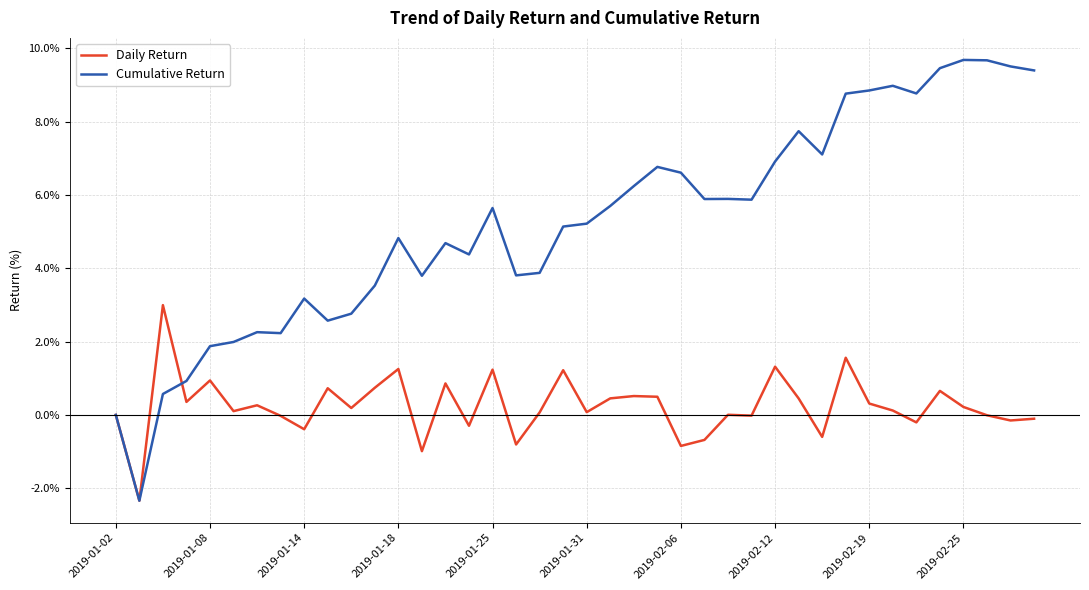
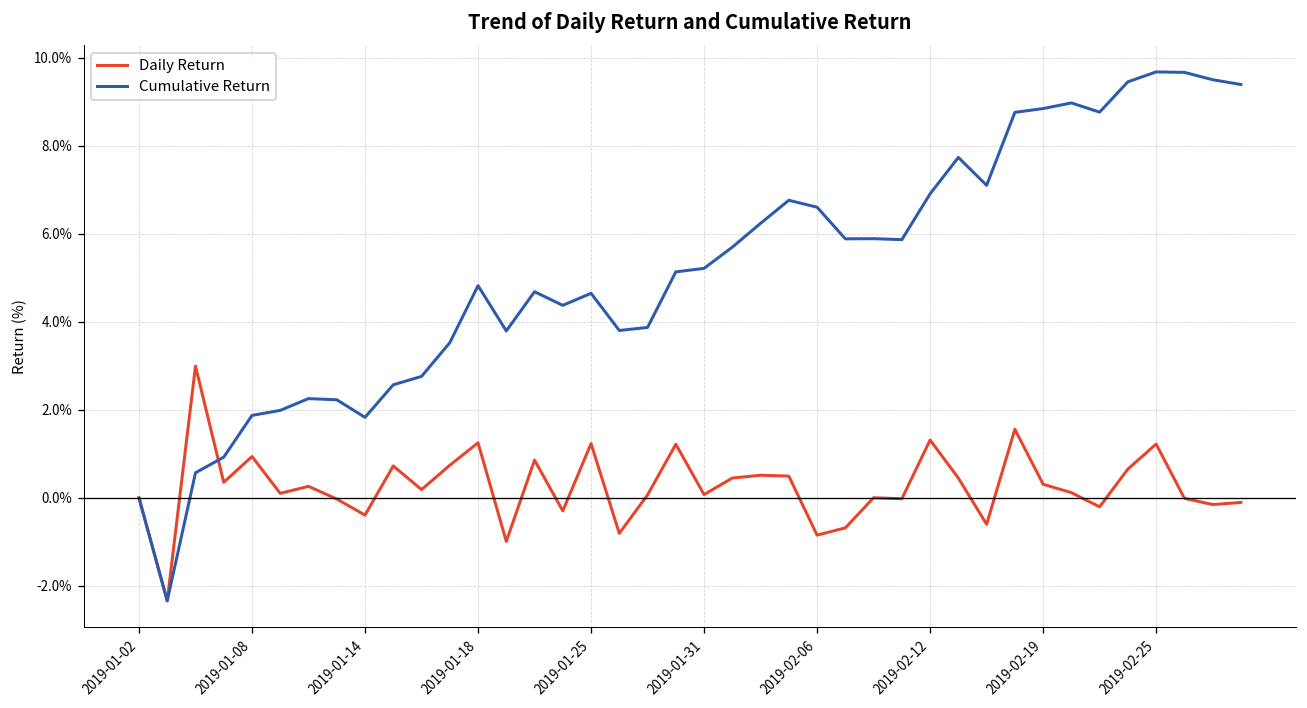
Cumulative Return, 2019-01-14: 3.2% -> 1.8%
Cumulative Return, 2019-01-25: 5.6% -> 4.6%
Daily Return, 2019-02-25: 0.2% -> 1.2%
